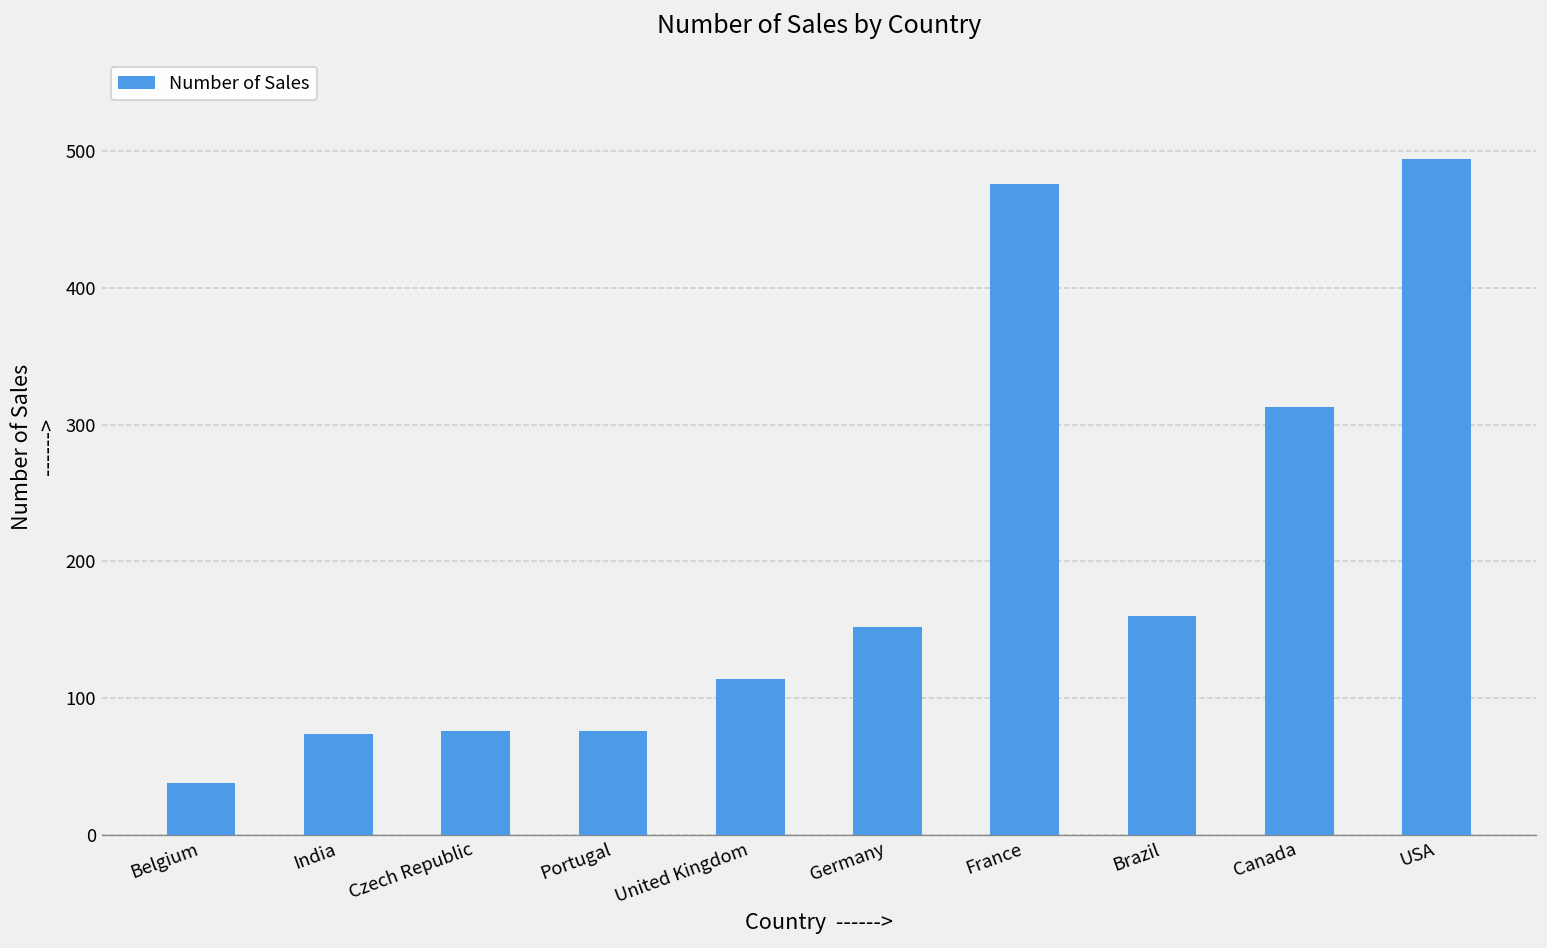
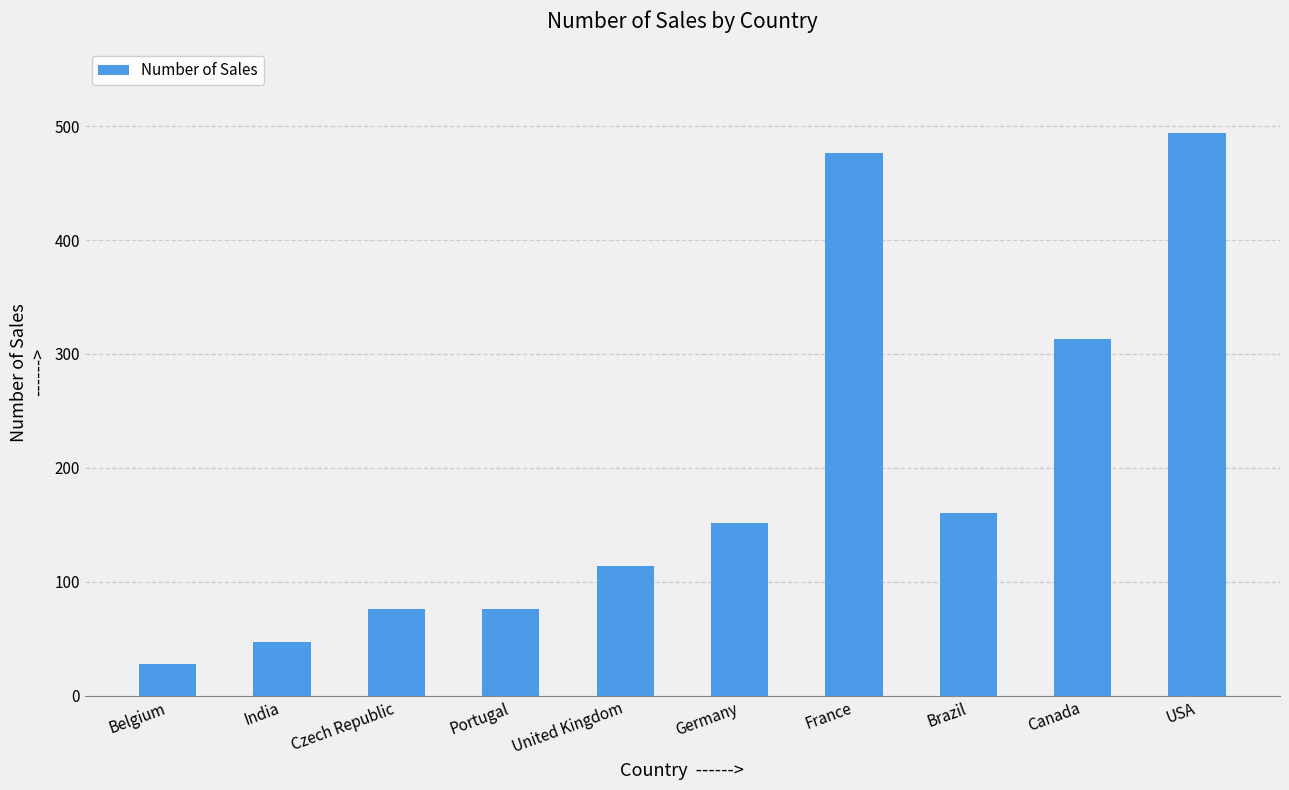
Belgium: 38 -> 28
India: 74 -> 47
